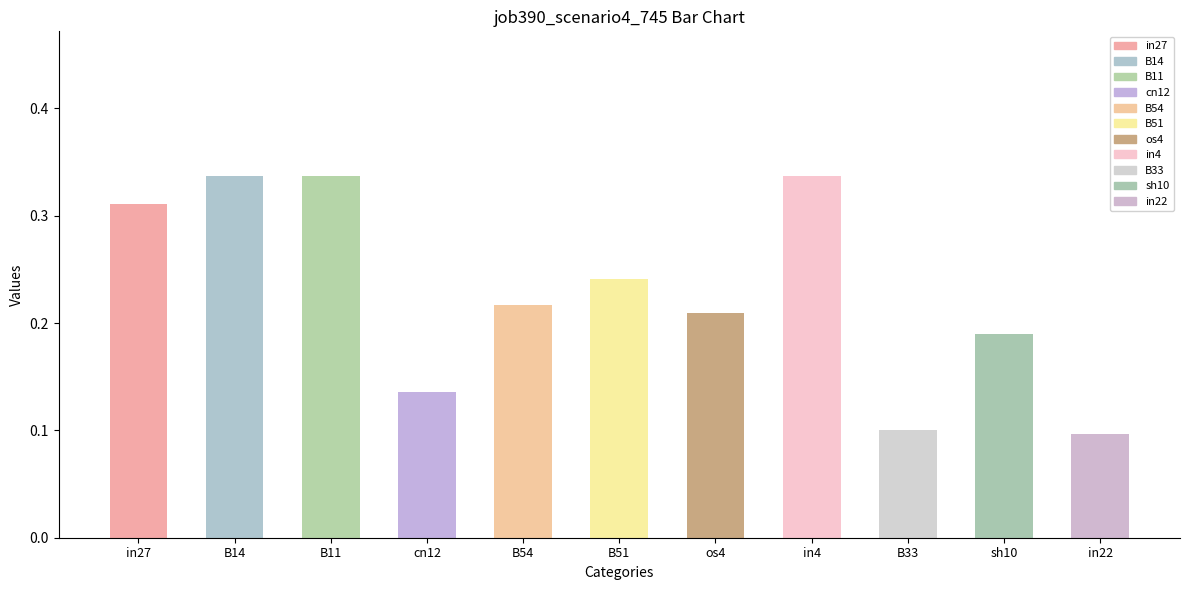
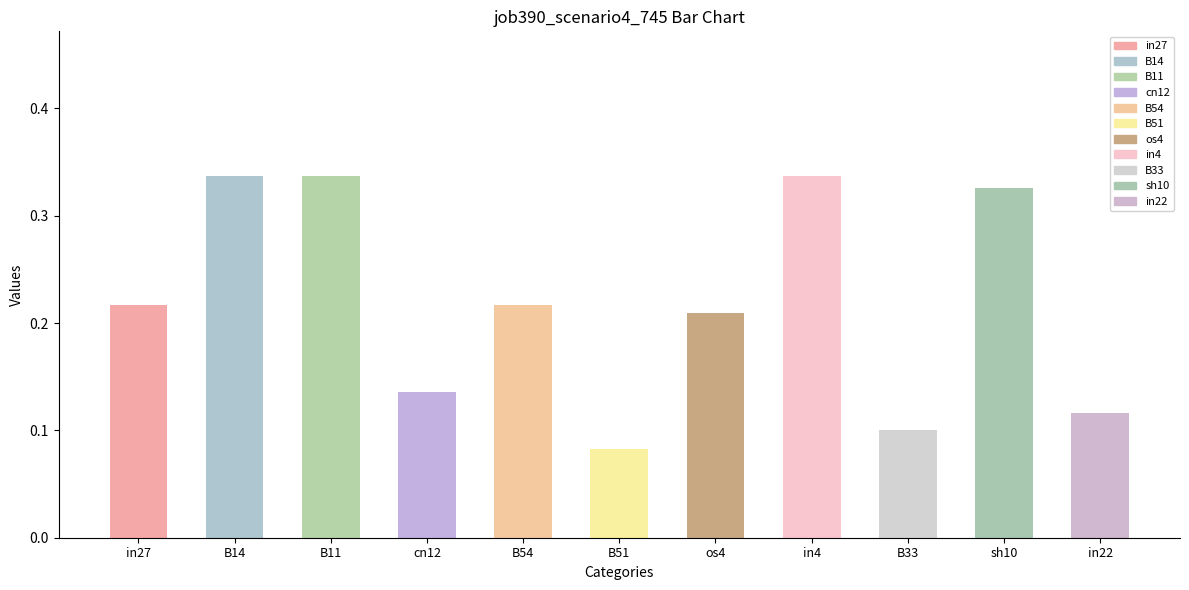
in27: 0.311 -> 0.217
B51: 0.241 -> 0.083
sh10: 0.190 -> 0.326
in22: 0.097 -> 0.116
